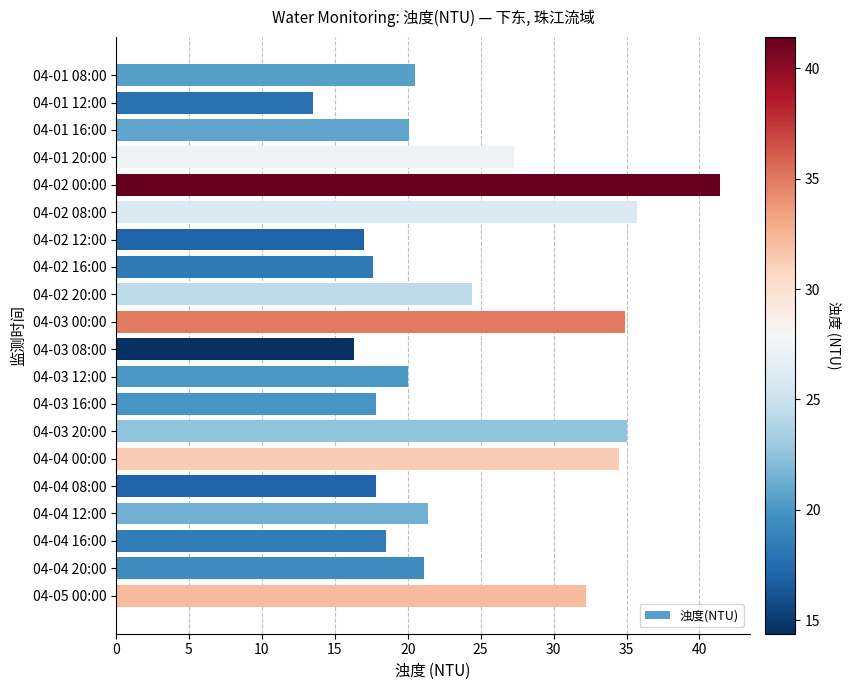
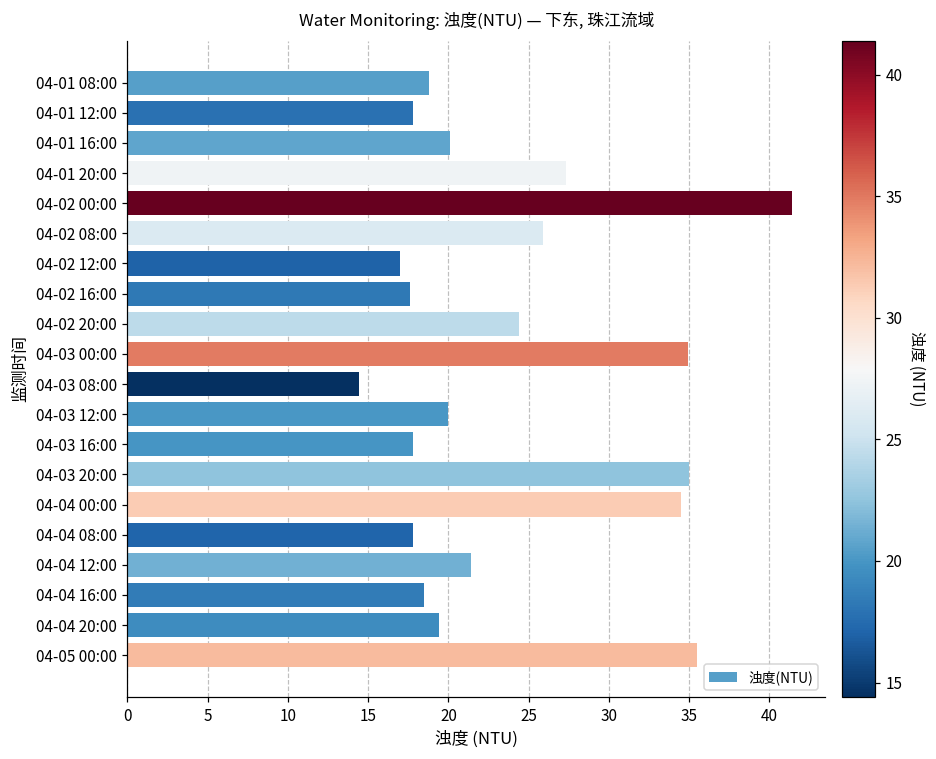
04-01 08:00: 20.5 -> 18.8
04-01 12:00: 13.5 -> 17.8
04-02 08:00: 35.7 -> 25.9
04-03 08:00: 16.3 -> 14.4
04-04 20:00: 21.1 -> 19.4
04-05 00:00: 32.2 -> 35.5
